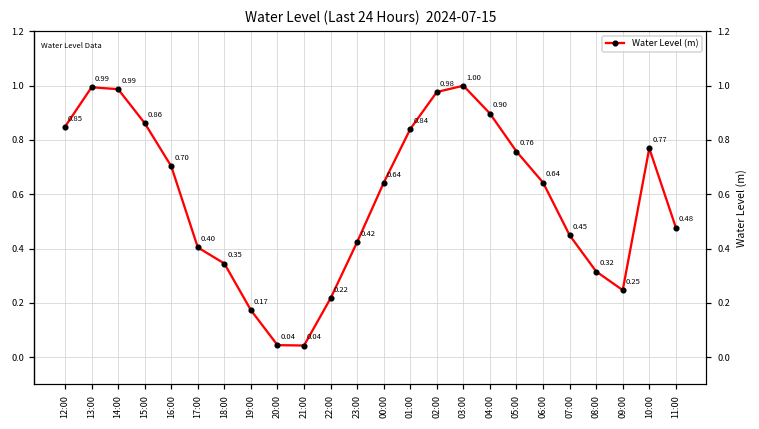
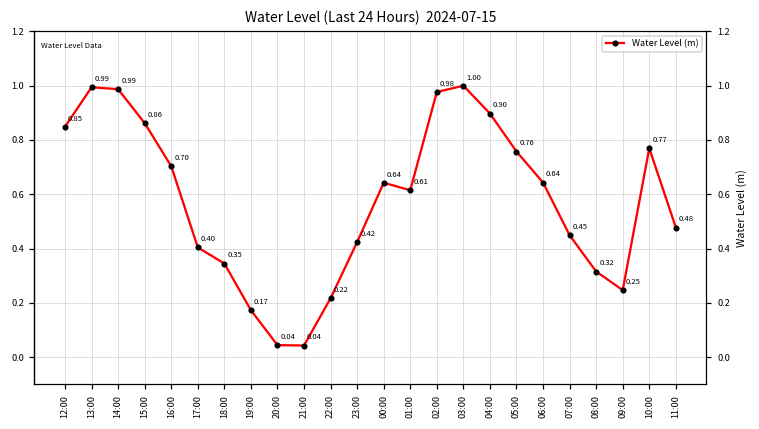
01:00: 0.84 -> 0.61
